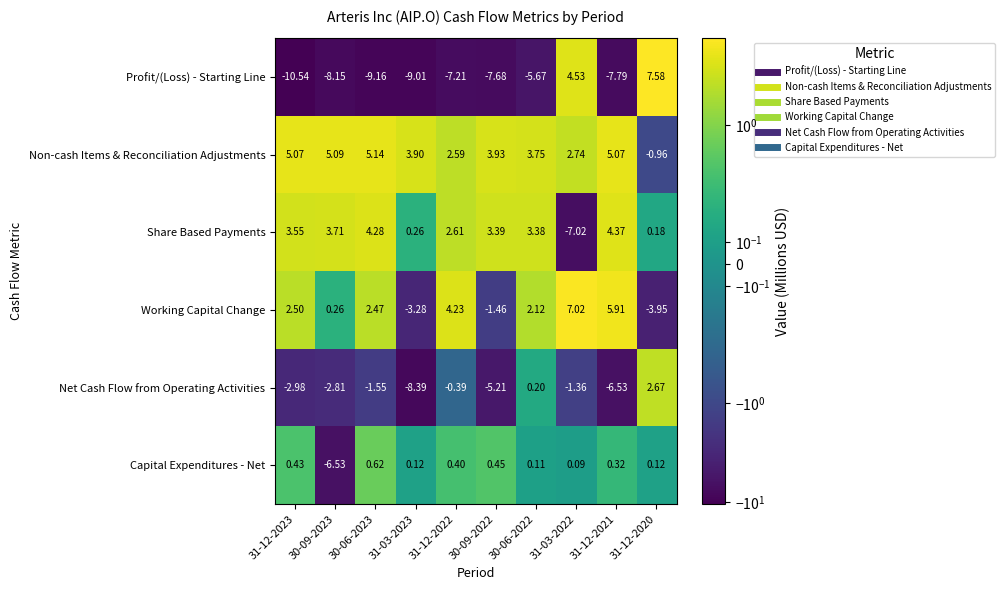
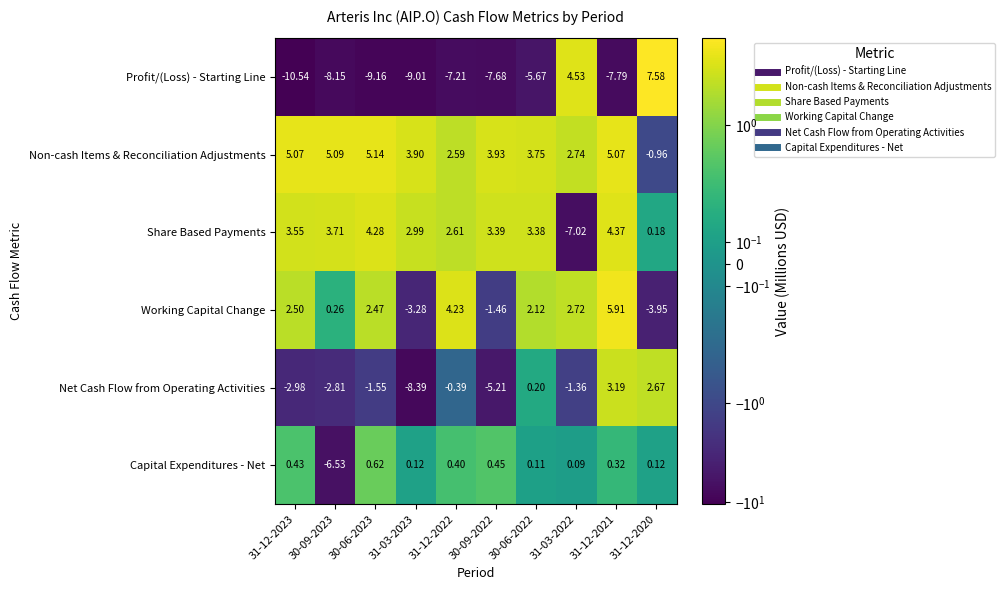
Share Based Payments, 31-03-2023: 0.26 -> 2.99
Working Capital Change, 31-03-2022: 7.02 -> 2.72
Net Cash Flow from Operating Activities, 31-12-2021: -6.53 -> 3.19
